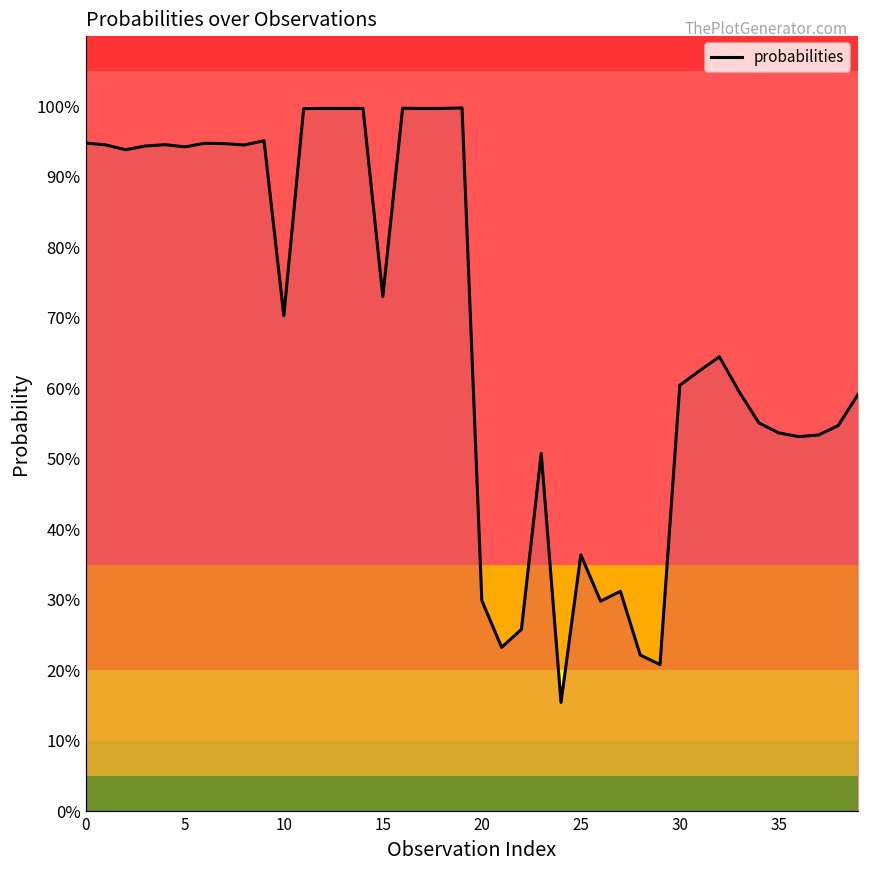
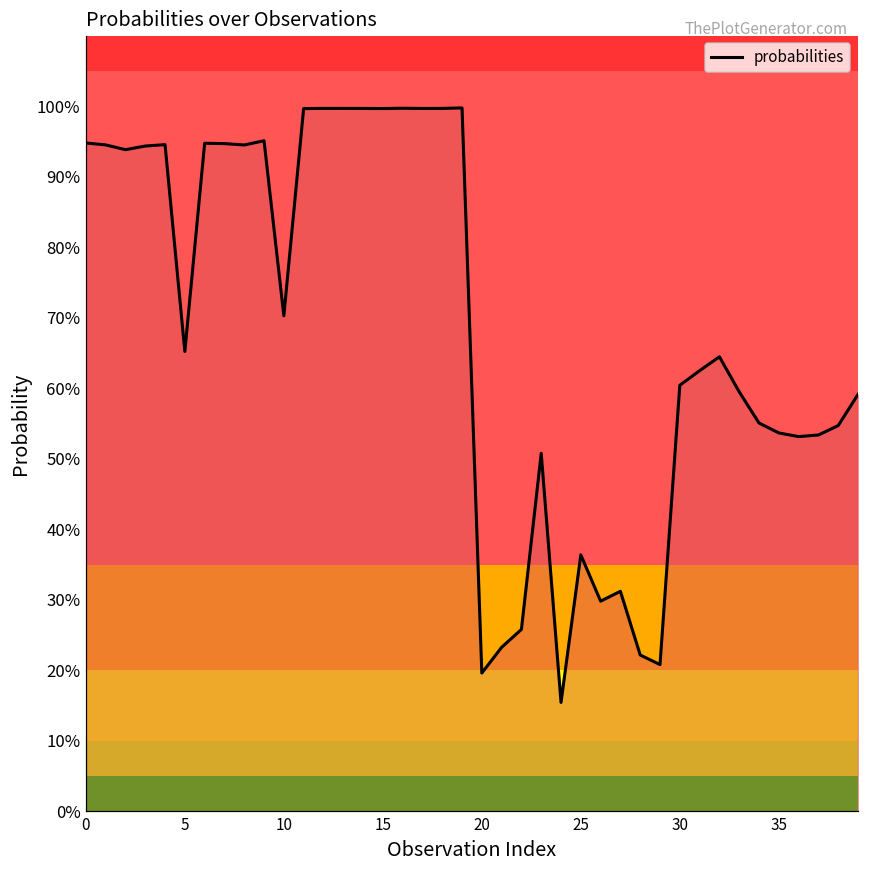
5: 94% -> 65%
15: 73% -> 100%
20: 30% -> 20%
